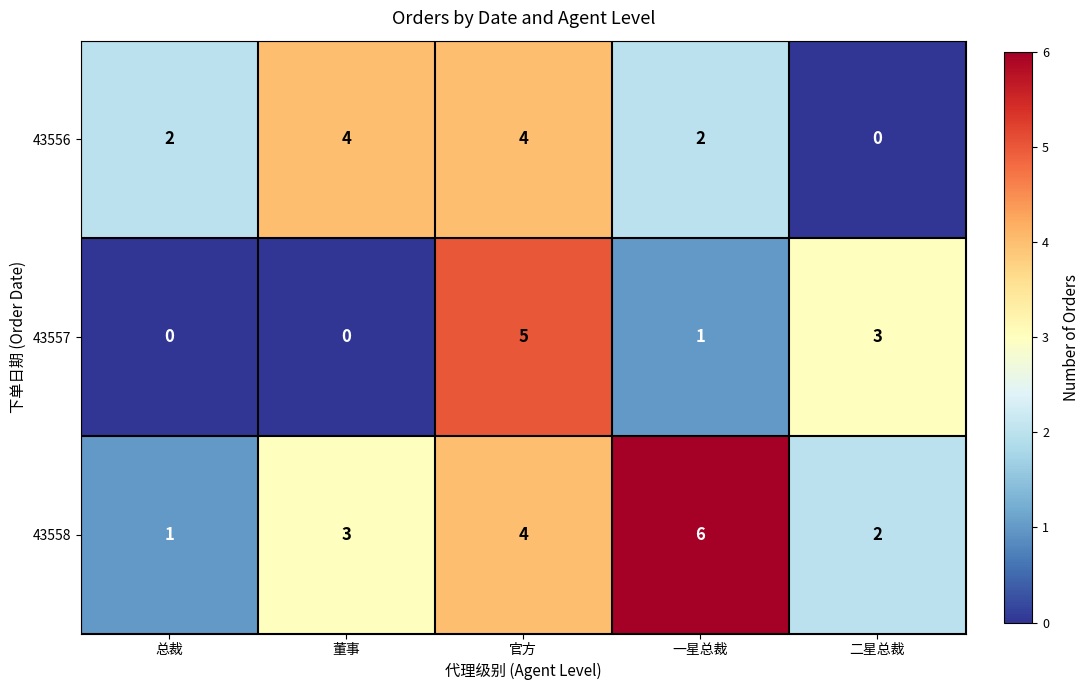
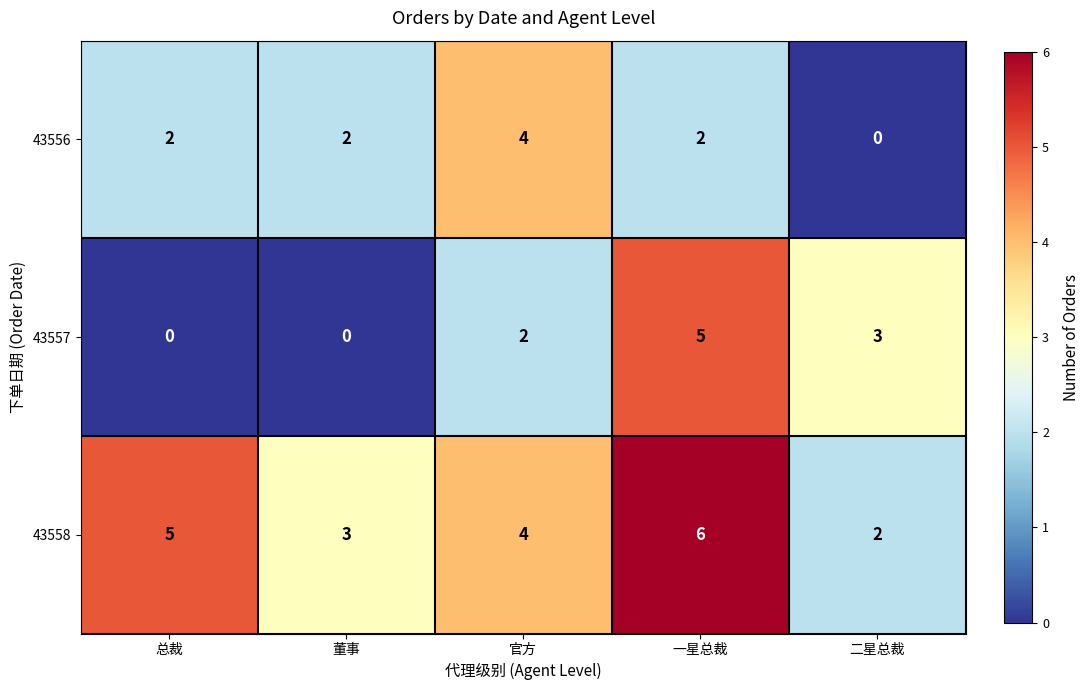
43556, 董事: 4 -> 2
43557, 官方: 5 -> 2
43557, 一星总裁: 1 -> 5
43558, 总裁: 1 -> 5
